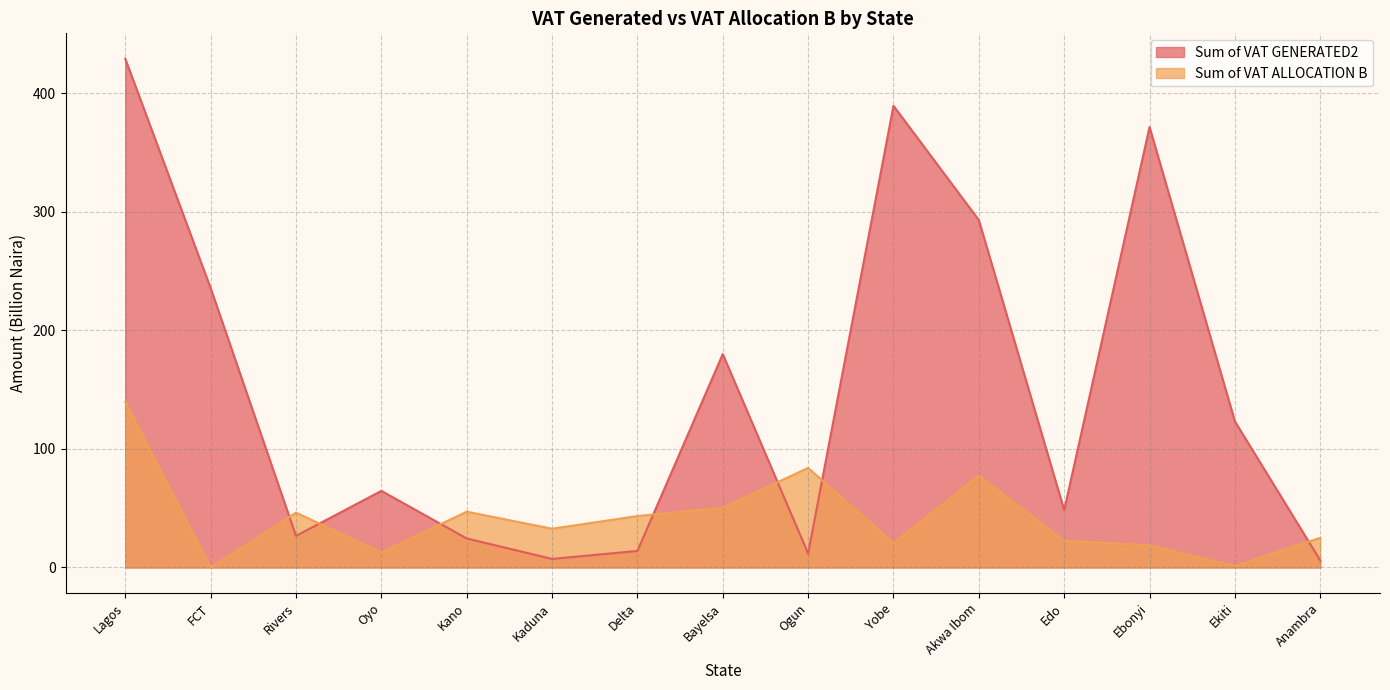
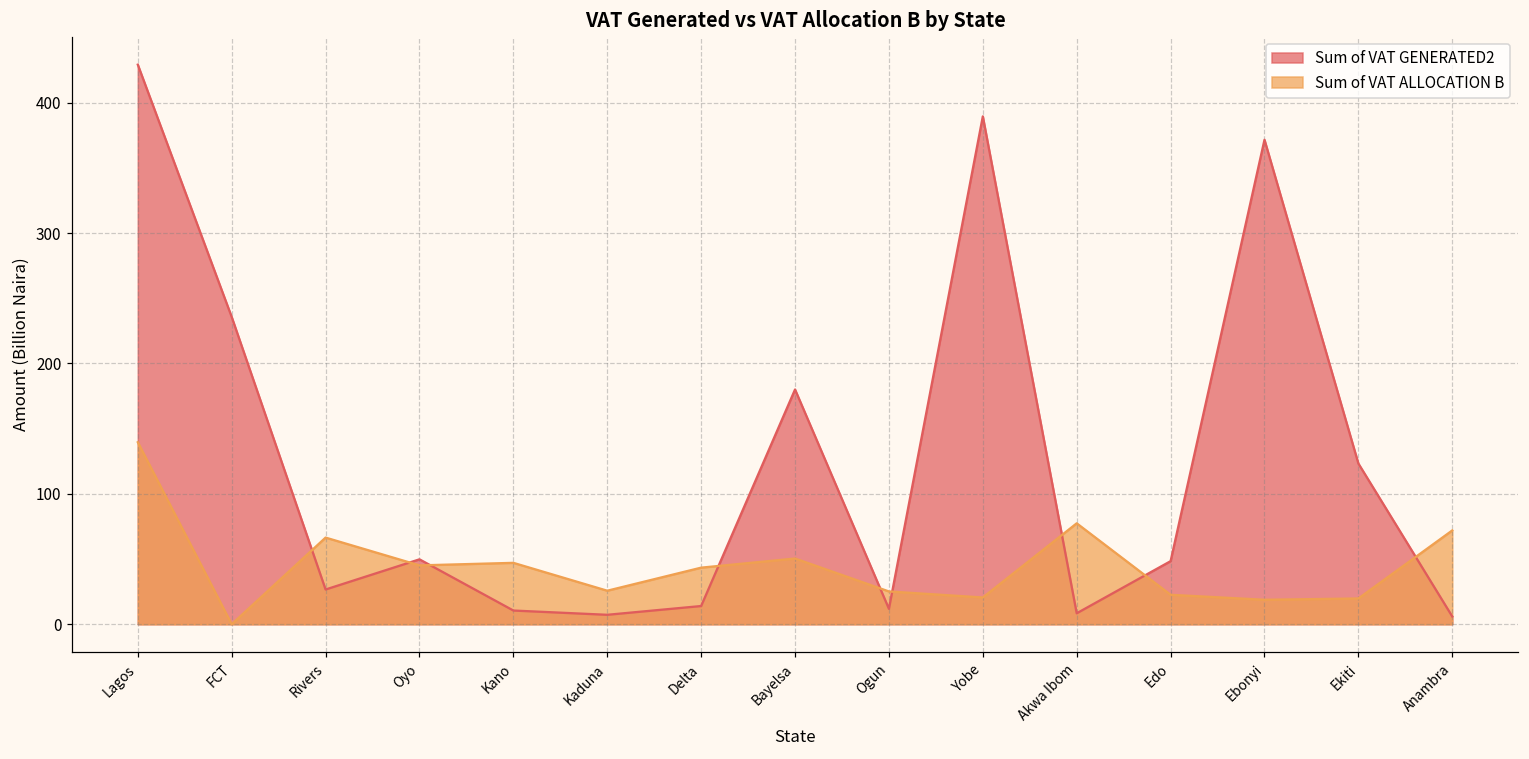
Sum of VAT ALLOCATION B, Rivers: 46 -> 66
Sum of VAT GENERATED2, Oyo: 65 -> 50
Sum of VAT ALLOCATION B, Oyo: 13 -> 45
Sum of VAT GENERATED2, Kano: 24 -> 11
Sum of VAT ALLOCATION B, Kaduna: 33 -> 26
Sum of VAT ALLOCATION B, Ogun: 84 -> 25
Sum of VAT GENERATED2, Akwa Ibom: 293 -> 8
Sum of VAT ALLOCATION B, Ekiti: 1 -> 20
Sum of VAT ALLOCATION B, Anambra: 25 -> 72
